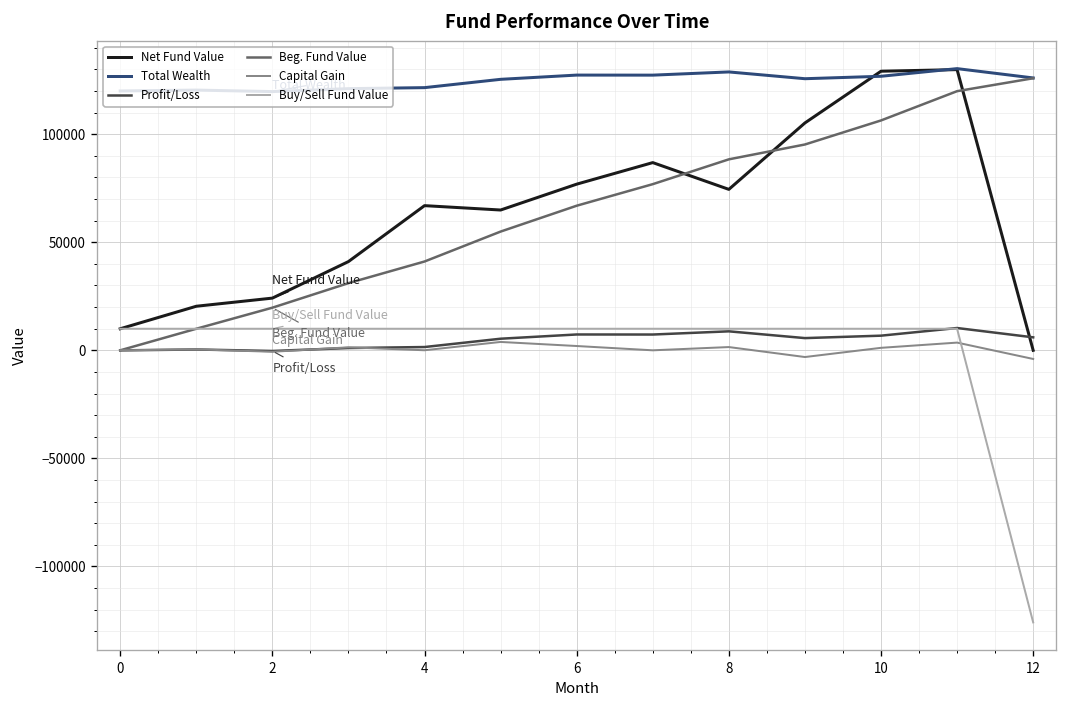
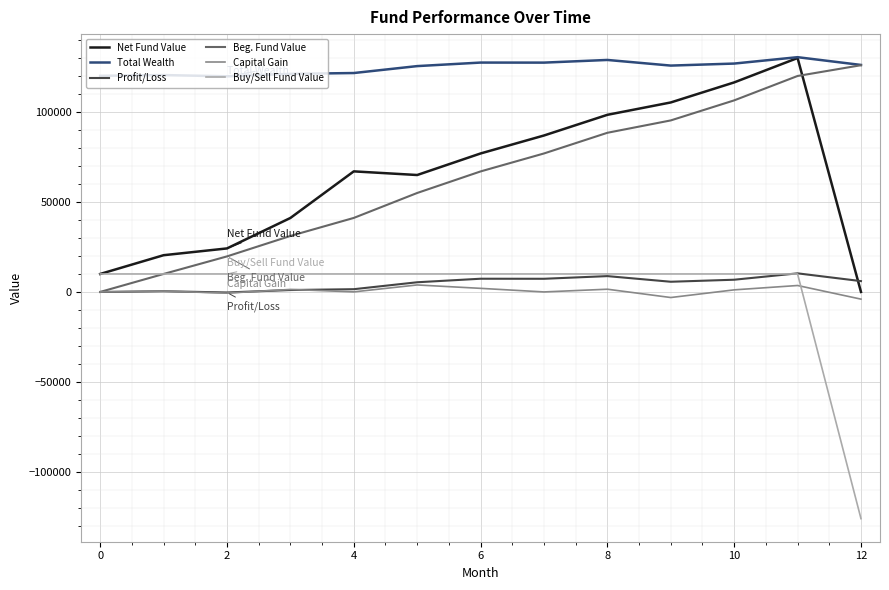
Net Fund Value, 8: 74000 -> 98000
Net Fund Value, 10: 129000 -> 116000
